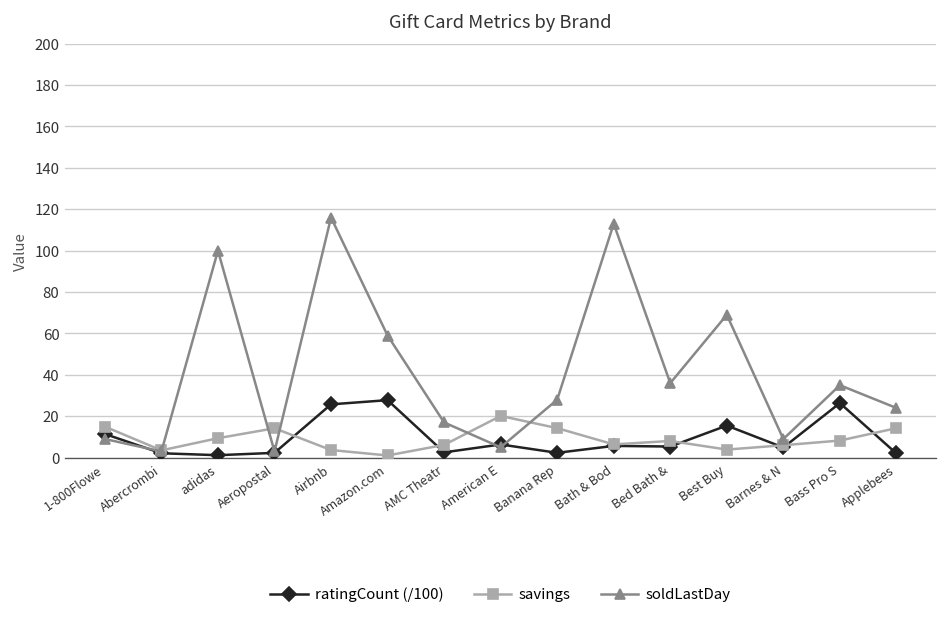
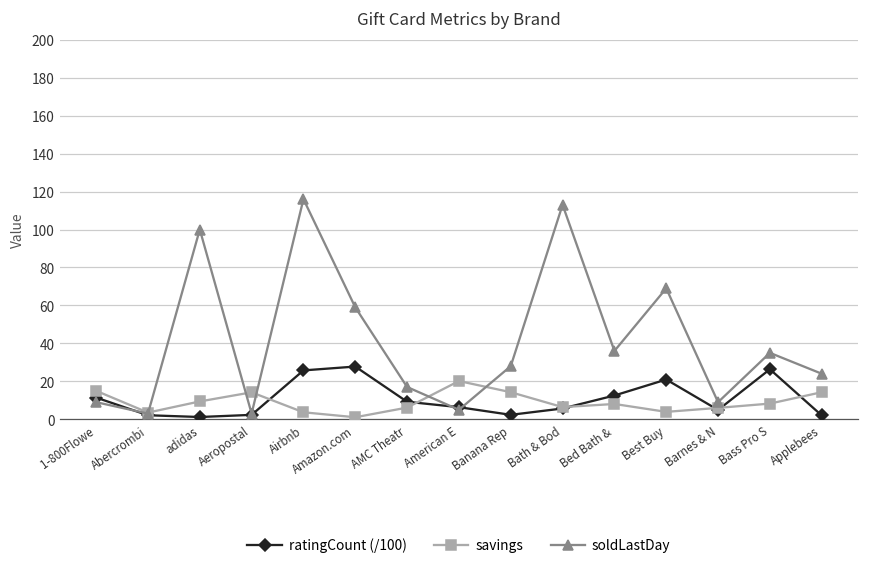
ratingCount (/100), AMC Theatr: 3 -> 9
ratingCount (/100), Bed Bath &: 5 -> 13
ratingCount (/100), Best Buy: 15 -> 21
